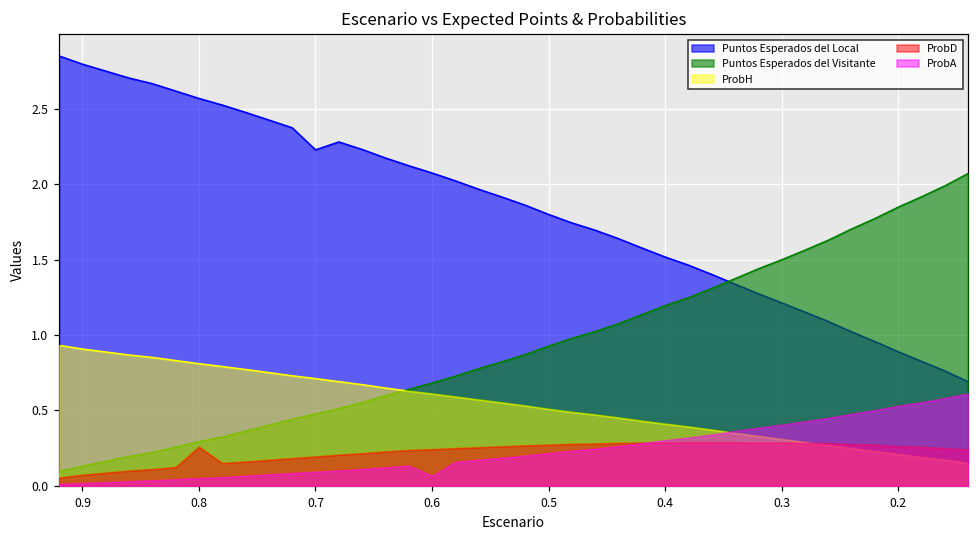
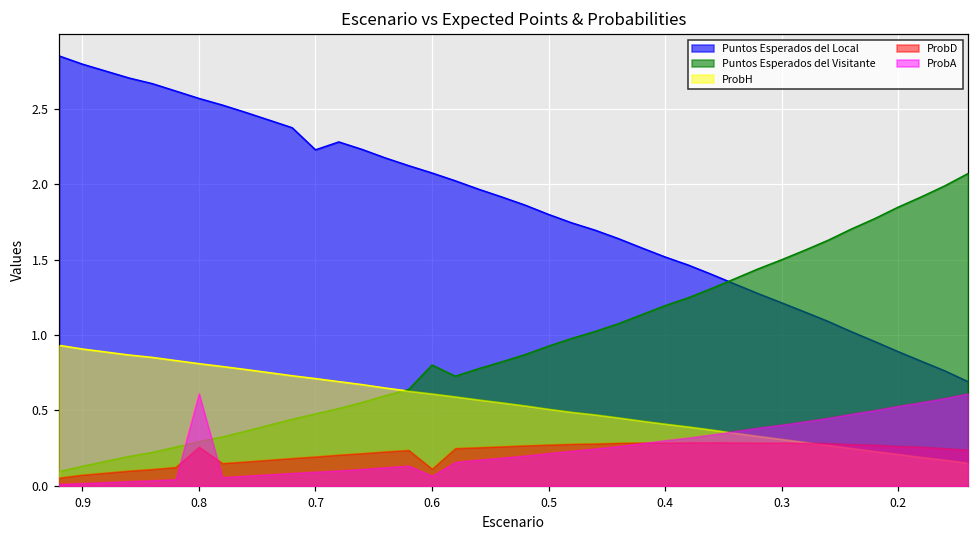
ProbA, 0.8: 0.05 -> 0.61
Puntos Esperados del Visitante, 0.6: 0.68 -> 0.80
ProbD, 0.6: 0.24 -> 0.11
